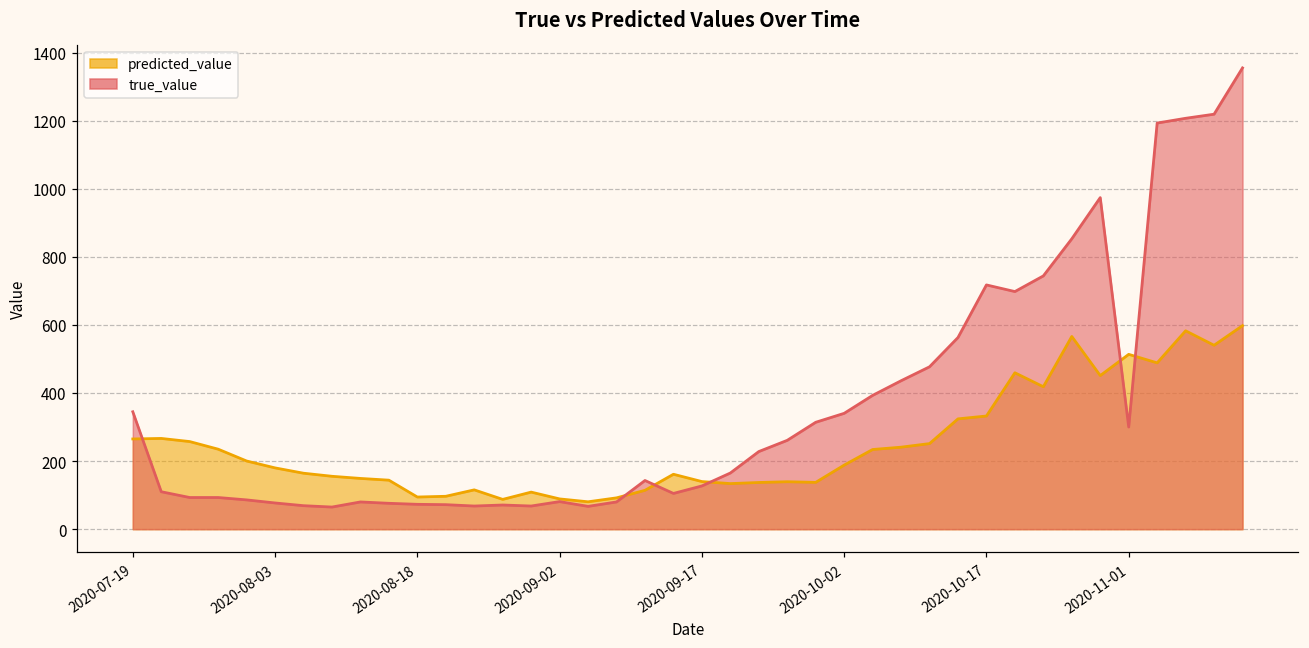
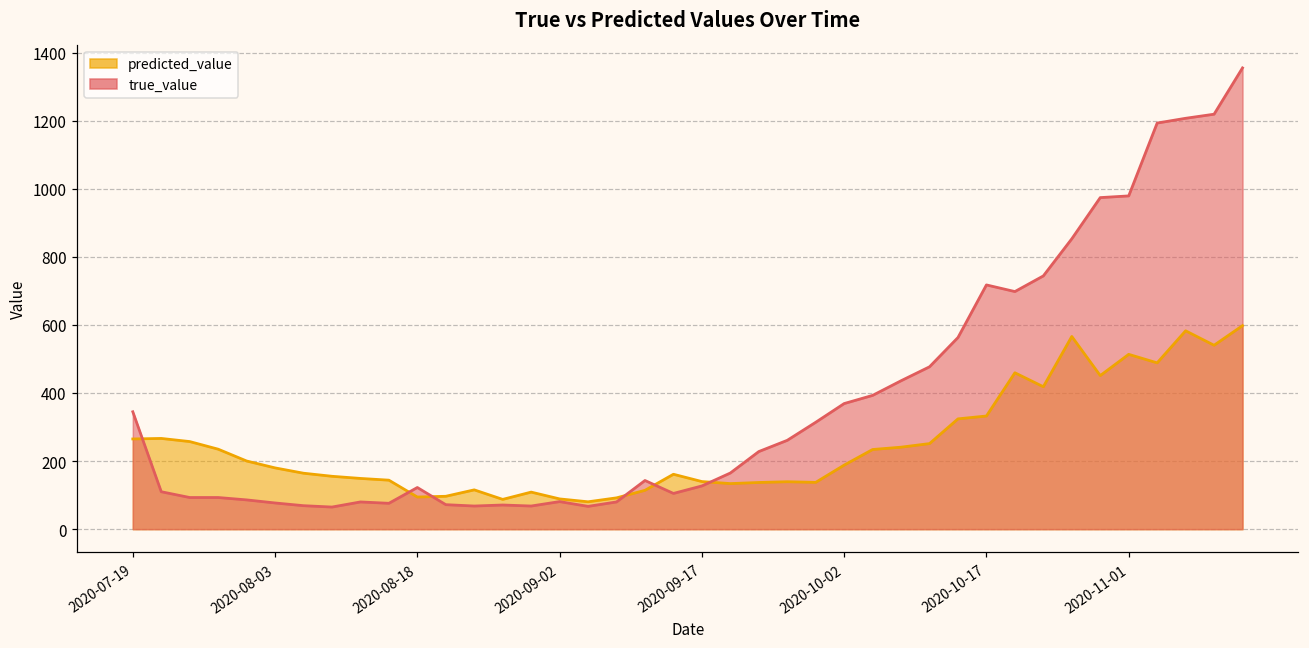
true_value, 2020-08-18: 70 -> 120
true_value, 2020-10-02: 340 -> 370
true_value, 2020-11-01: 300 -> 980
